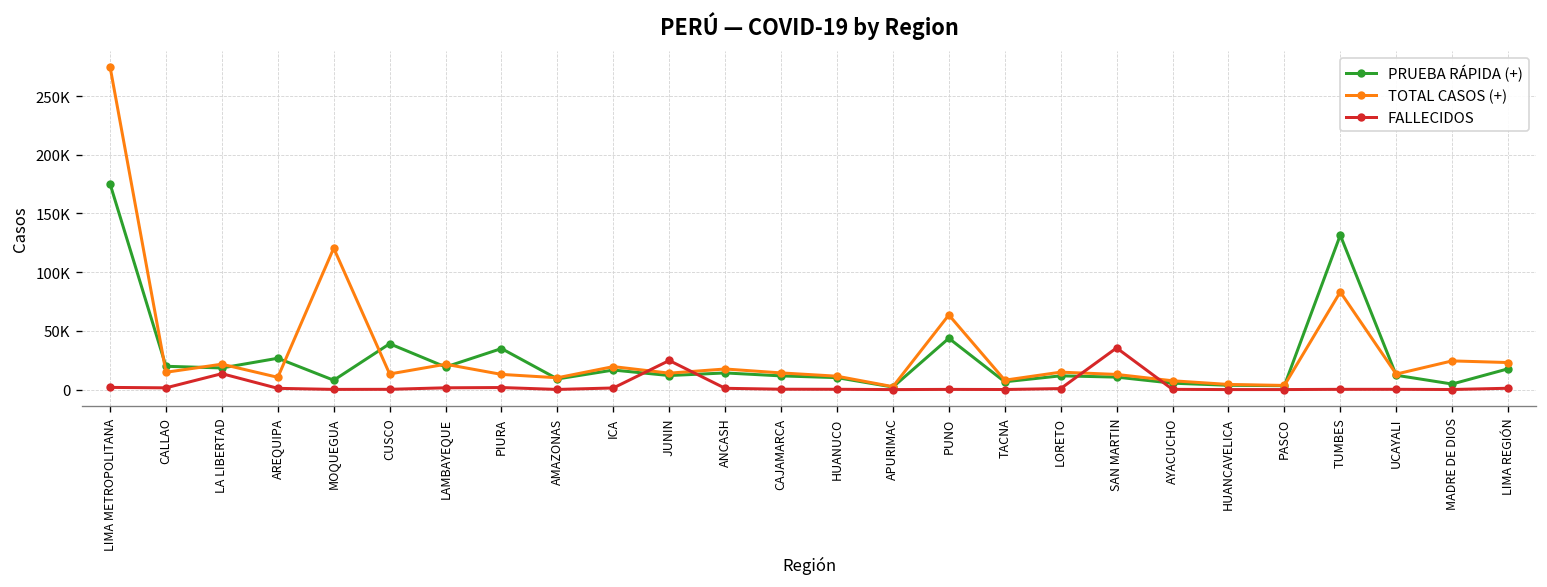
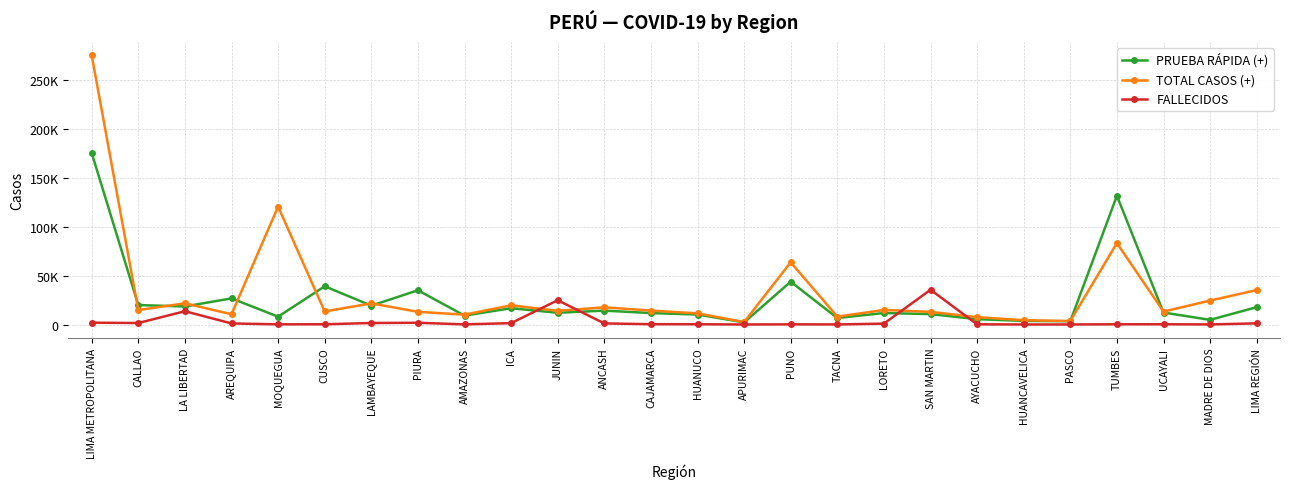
TOTAL CASOS (+), LIMA REGIÓN: 20000 -> 40000
